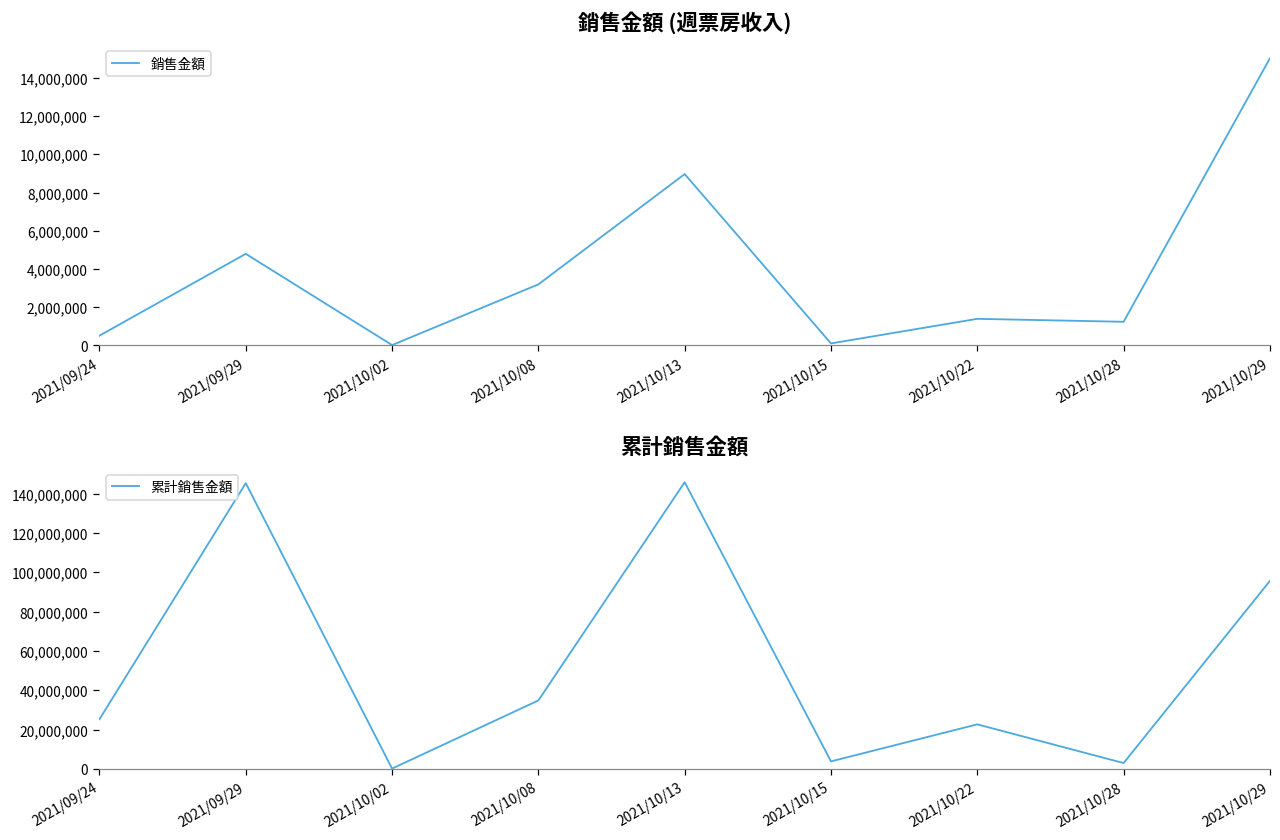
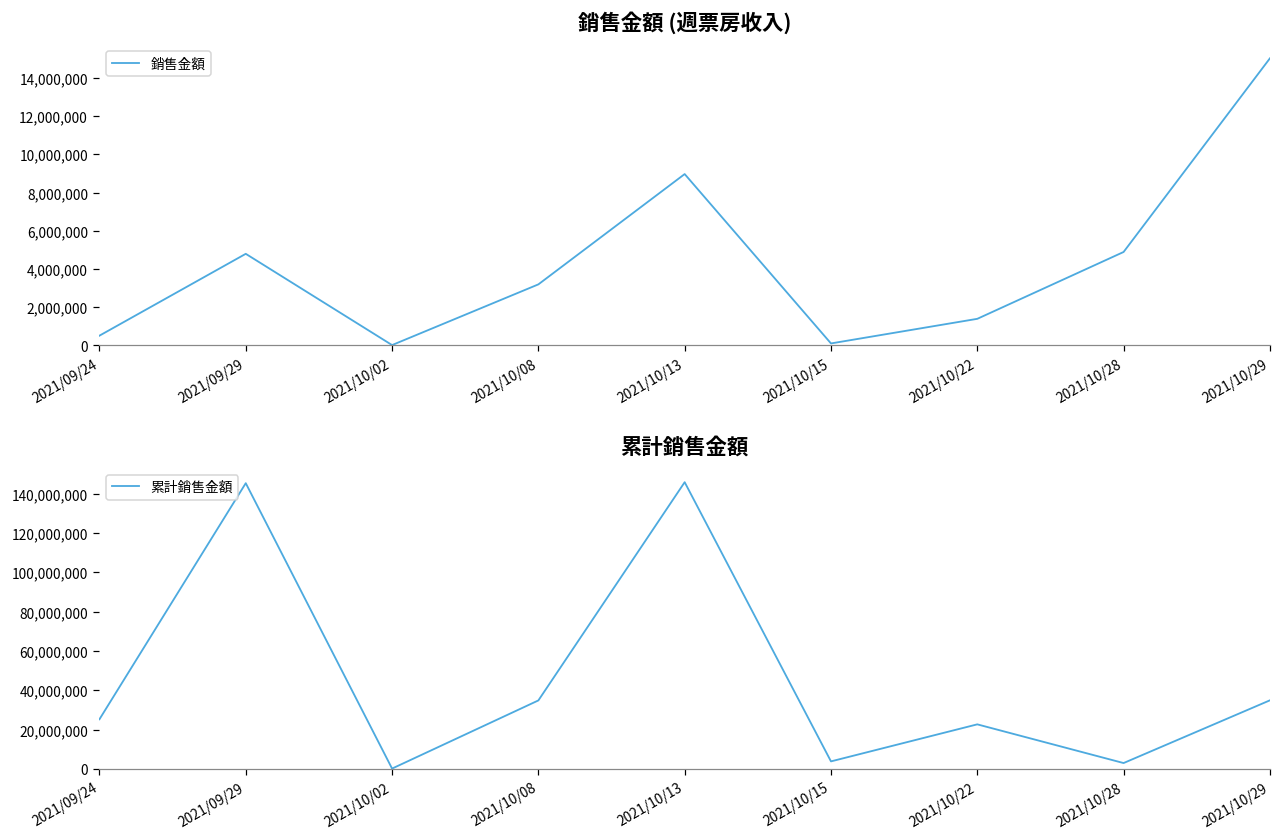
銷售金額 (週票房收入), 2021/10/28: 1,200,000 -> 4,900,000
累計銷售金額, 2021/10/29: 96,000,000 -> 35,000,000
